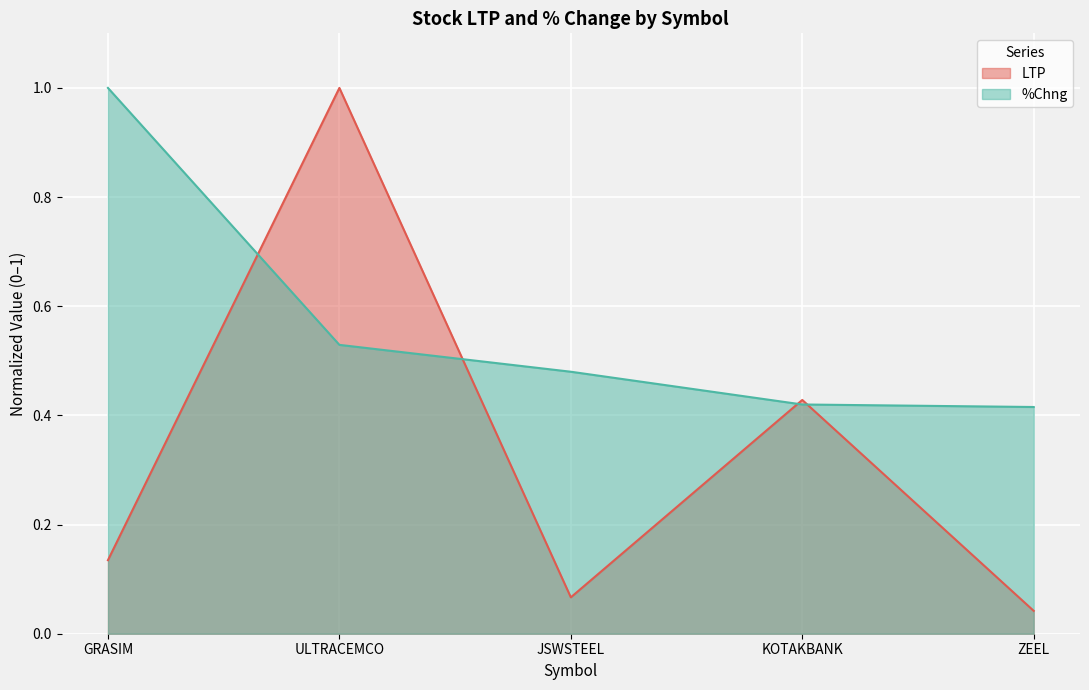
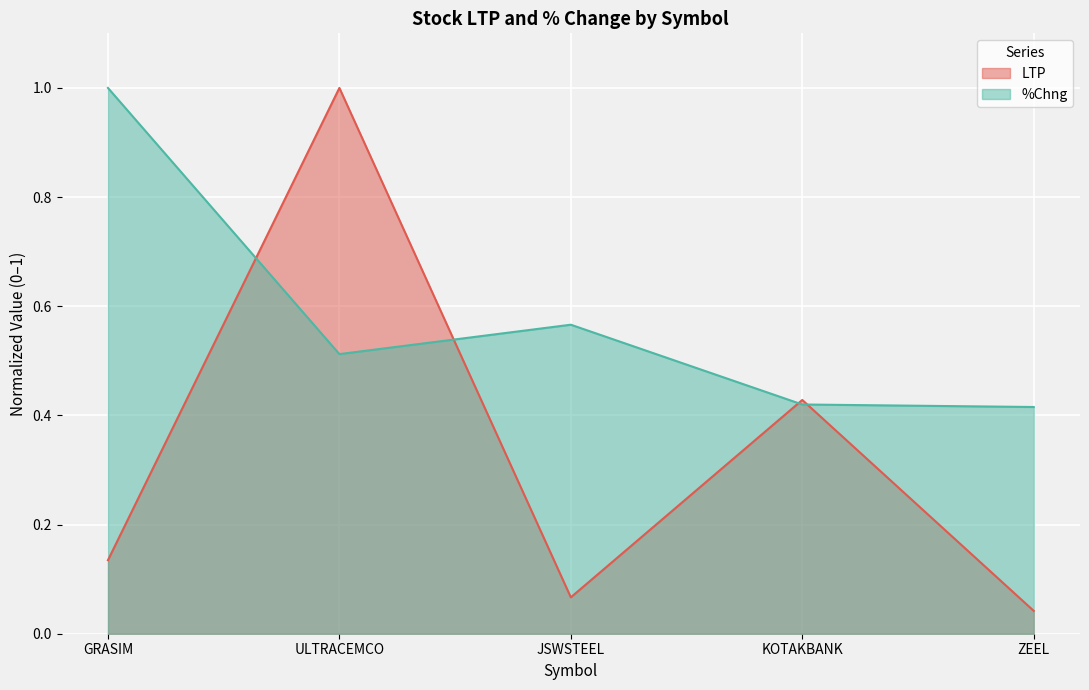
%Chng, ULTRACEMCO: 0.53 -> 0.51
%Chng, JSWSTEEL: 0.48 -> 0.57
